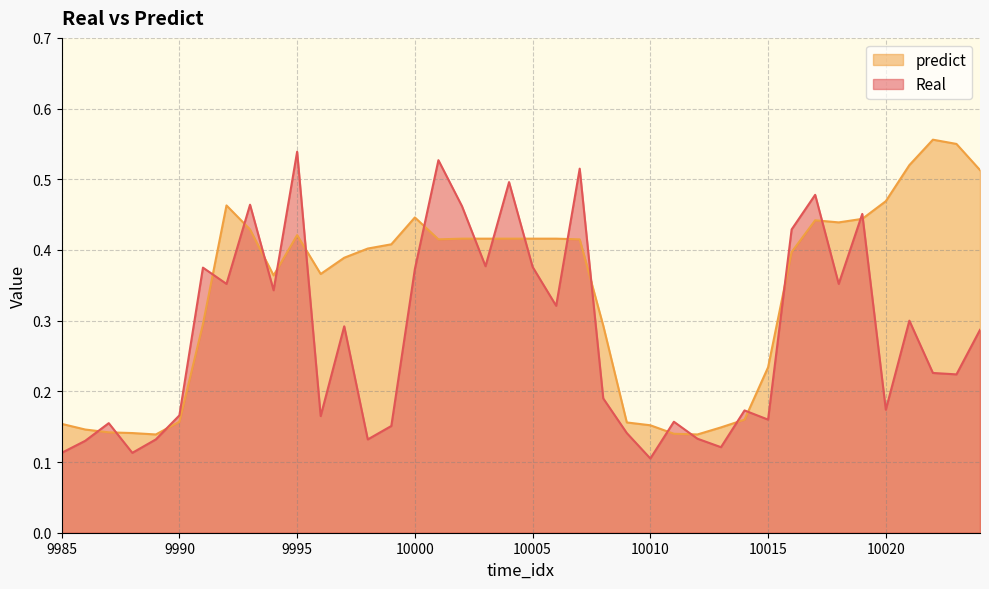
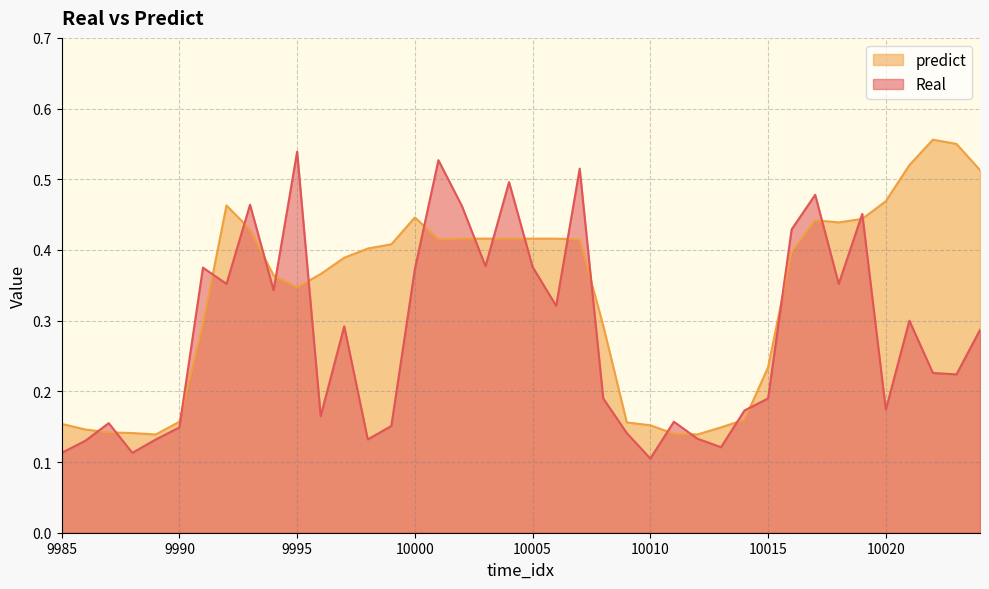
Real, 9990: 0.17 -> 0.15
predict, 9995: 0.42 -> 0.35
Real, 10015: 0.16 -> 0.19
